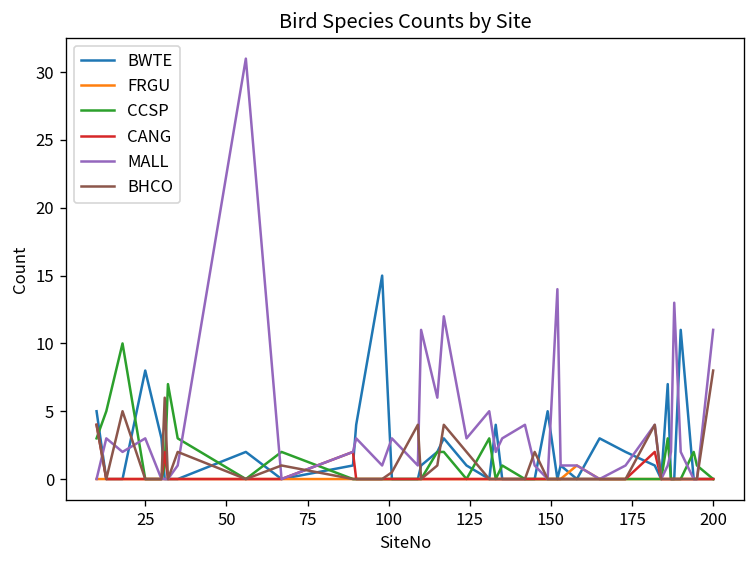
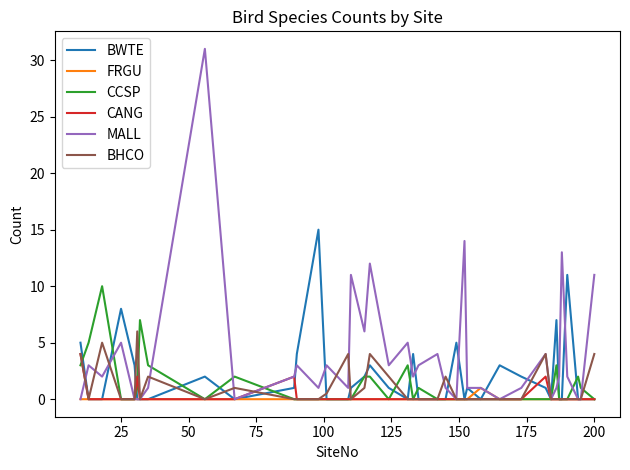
MALL, 25: 3 -> 5
BHCO, 200: 8 -> 4
